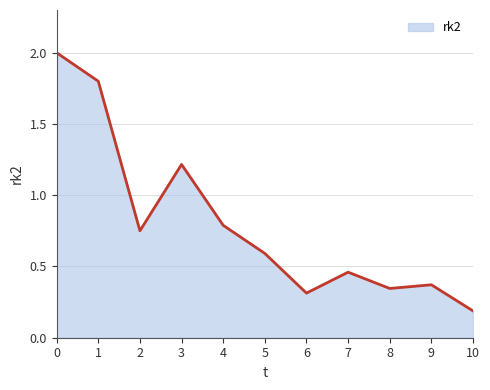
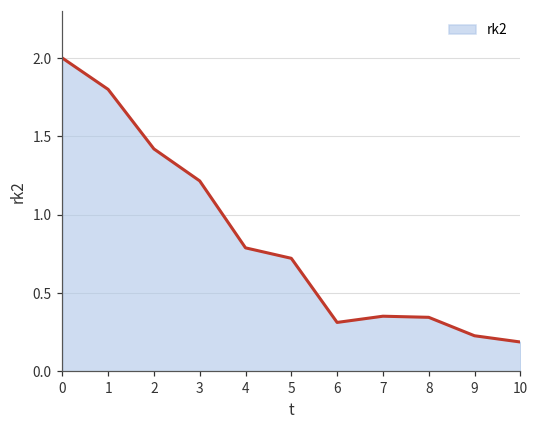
2: 0.75 -> 1.42
5: 0.59 -> 0.72
7: 0.46 -> 0.35
9: 0.37 -> 0.23
